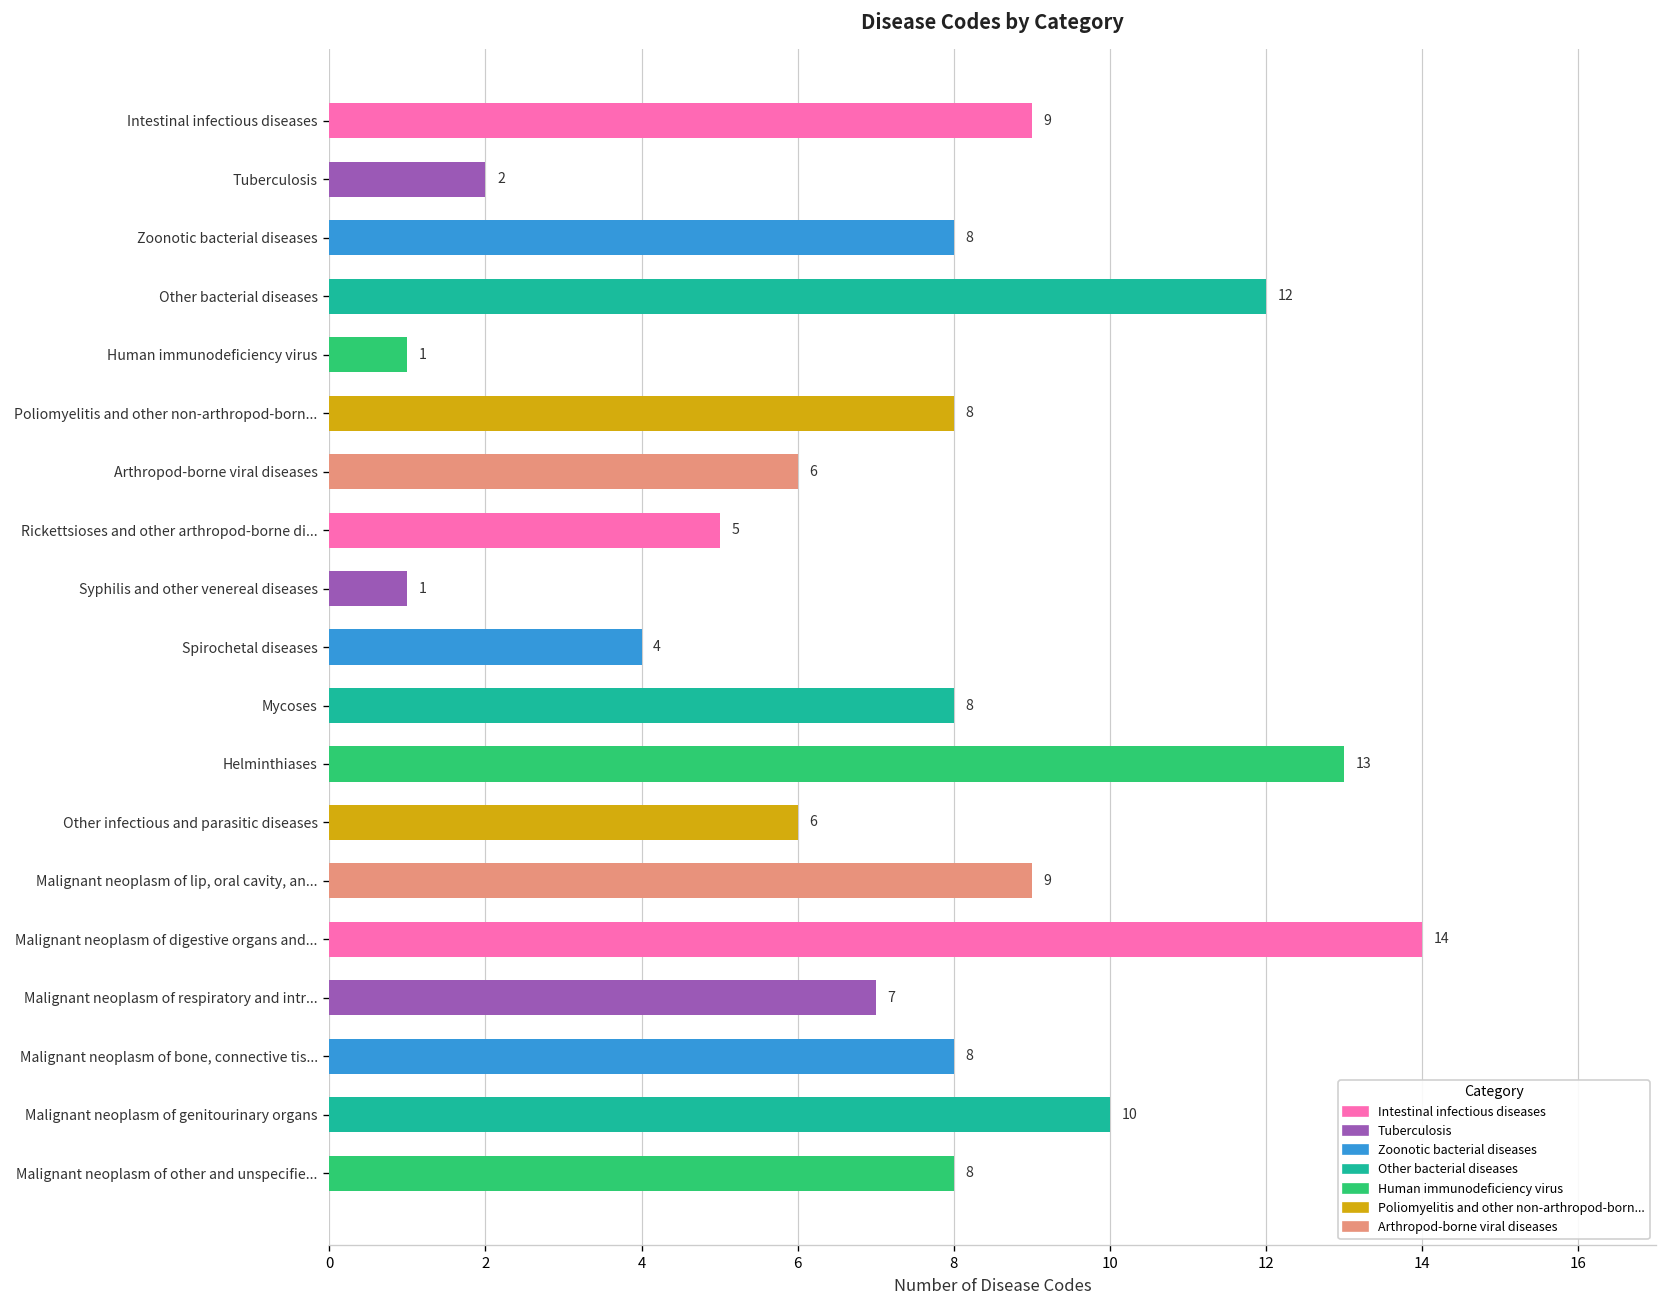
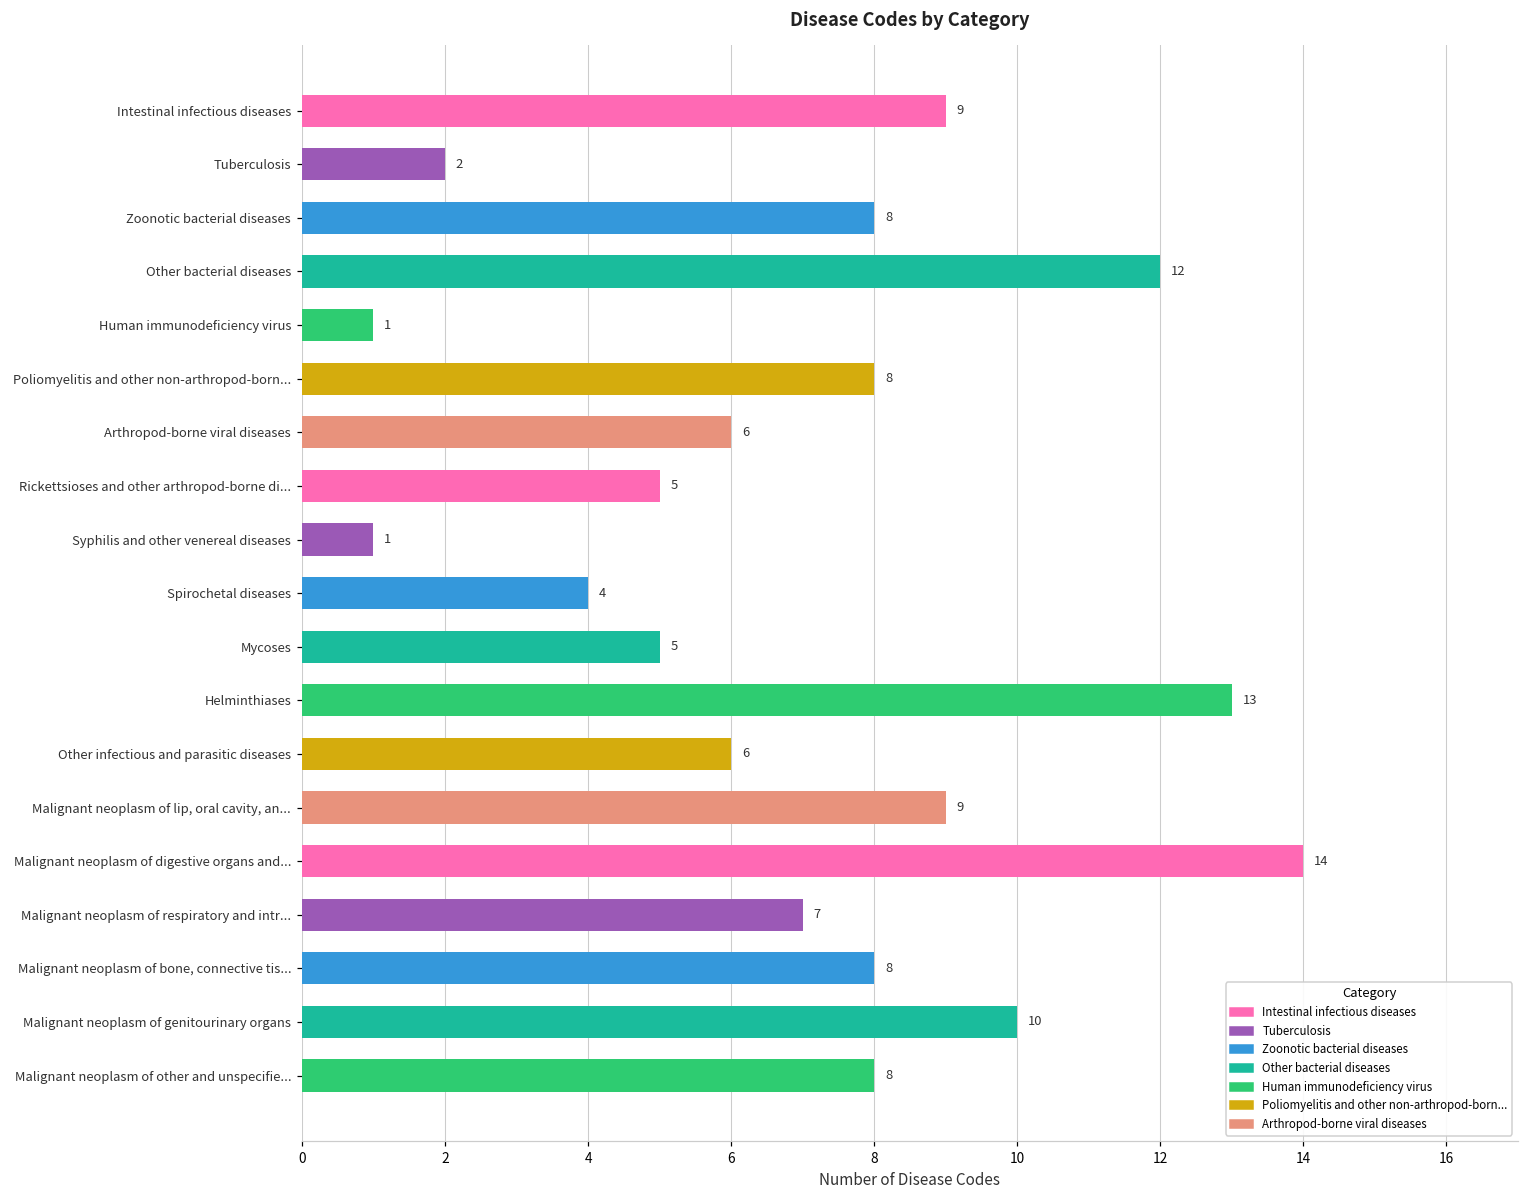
Mycoses: 8 -> 5
